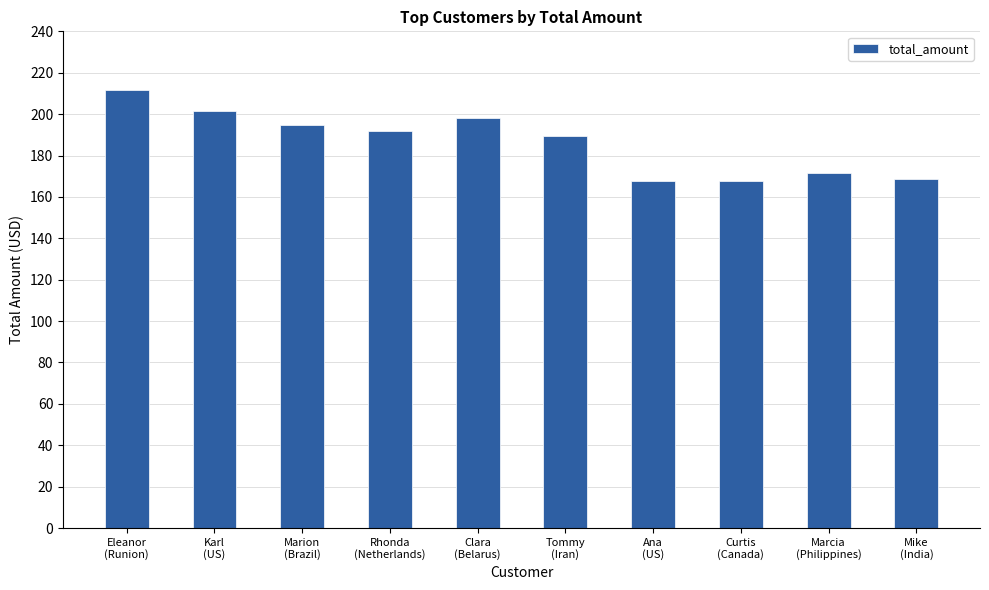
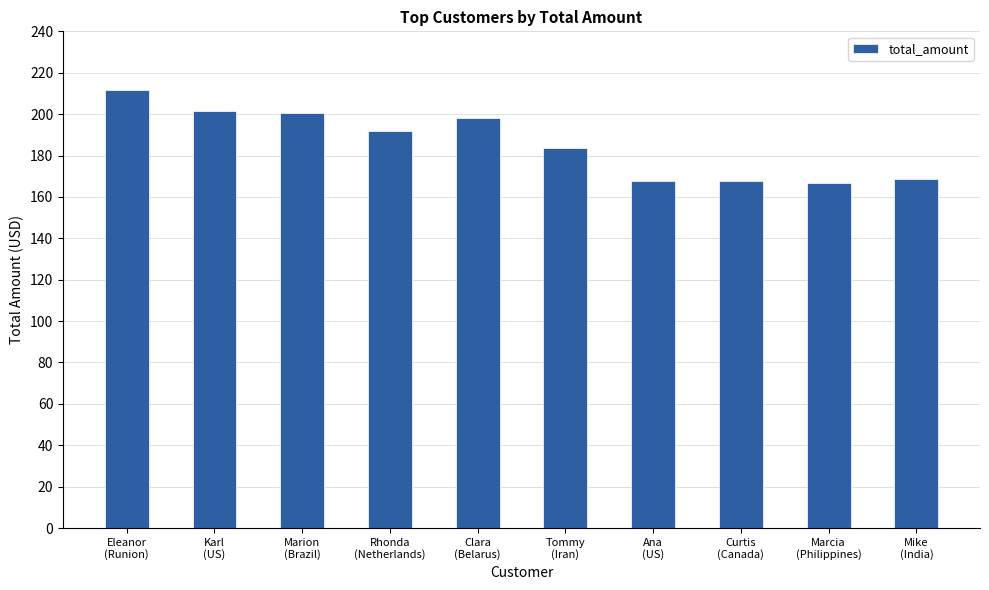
Marion (Brazil): 195 -> 200
Tommy (Iran): 189 -> 184
Marcia (Philippines): 171 -> 167
